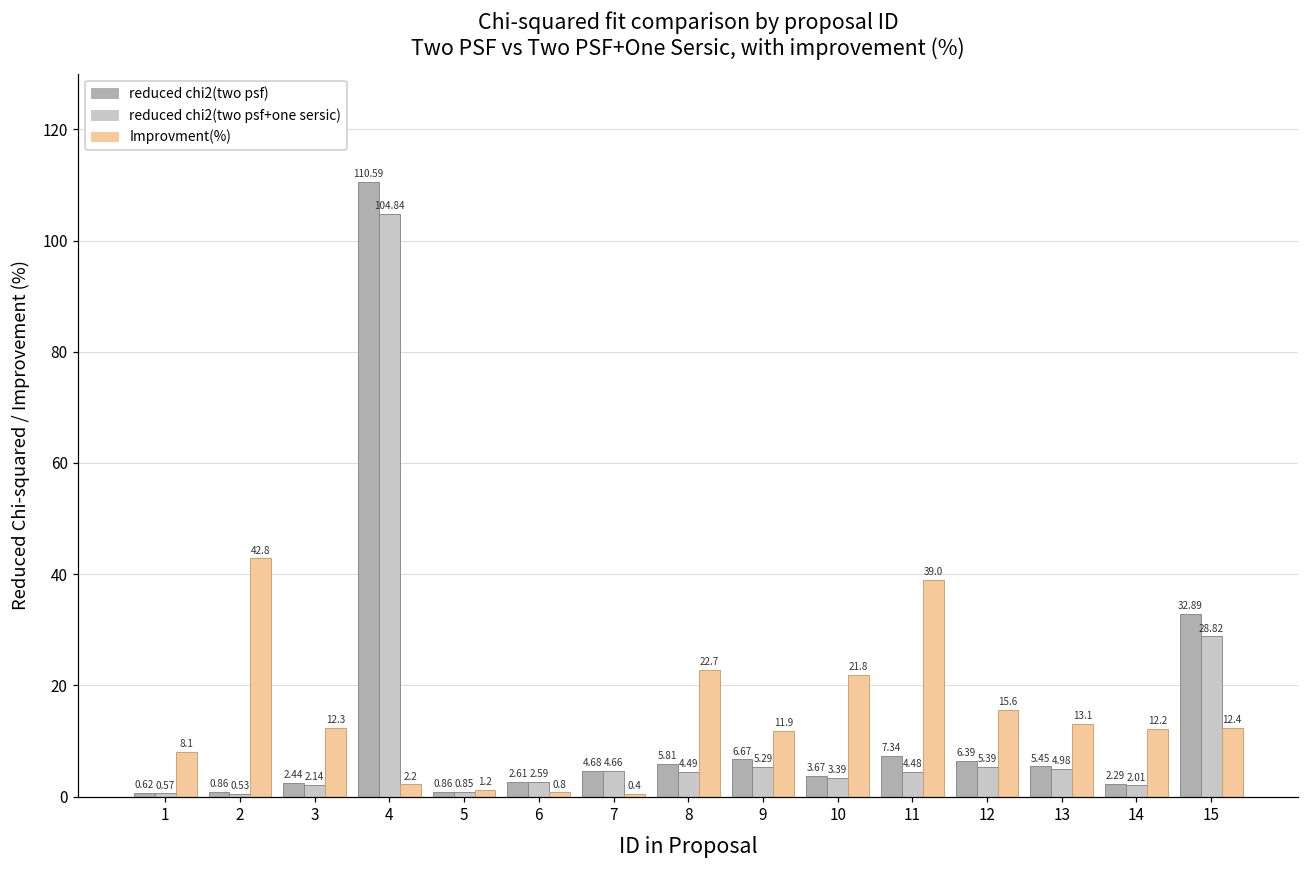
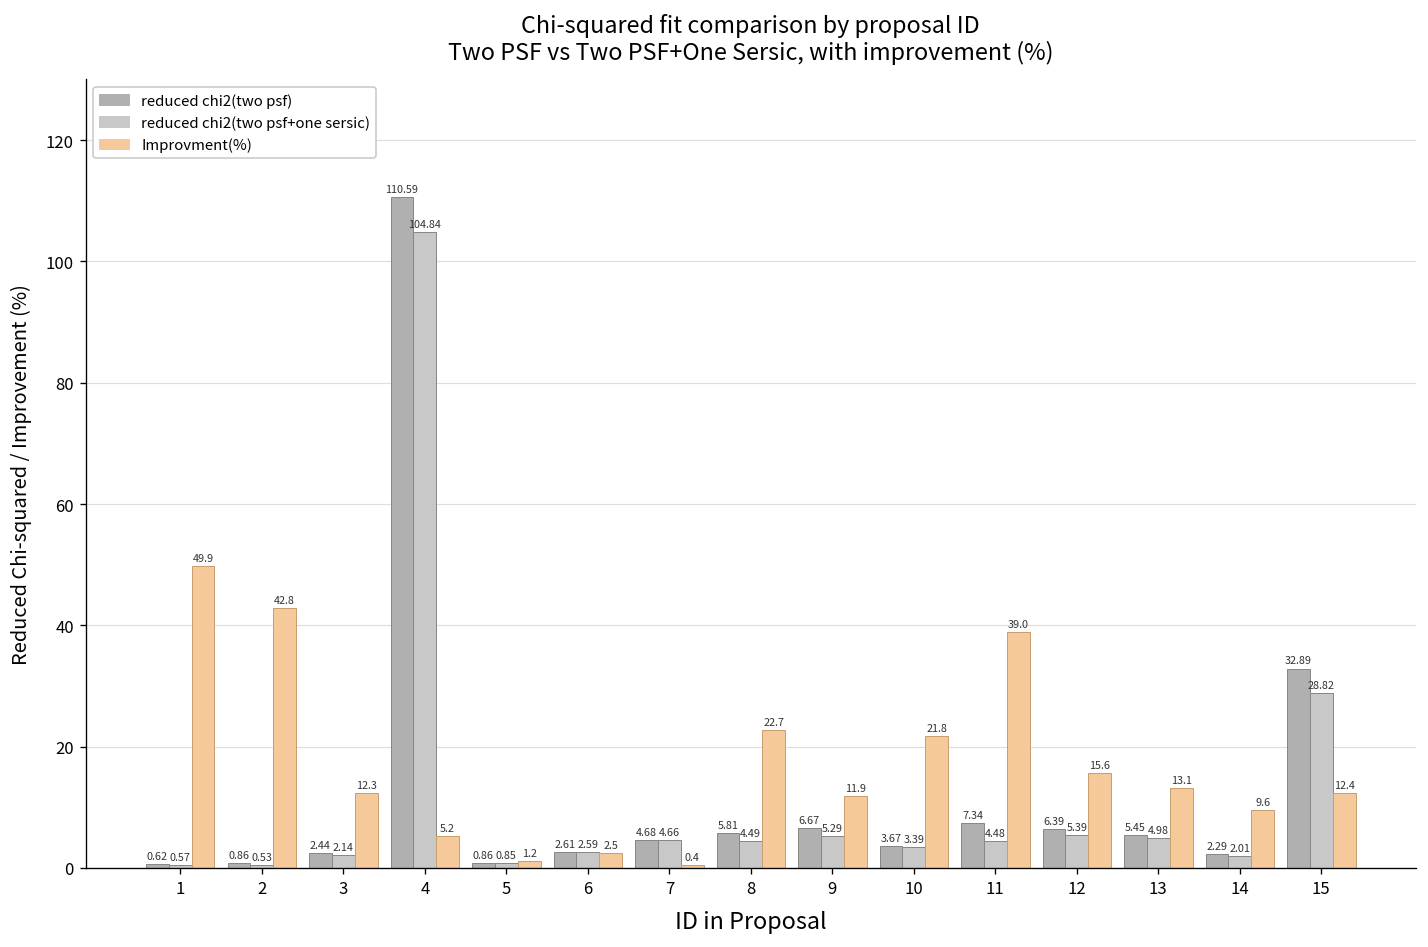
Improvment(%), 1: 8.1 -> 49.9
Improvment(%), 4: 2.2 -> 5.2
Improvment(%), 6: 0.8 -> 2.5
Improvment(%), 14: 12.2 -> 9.6
